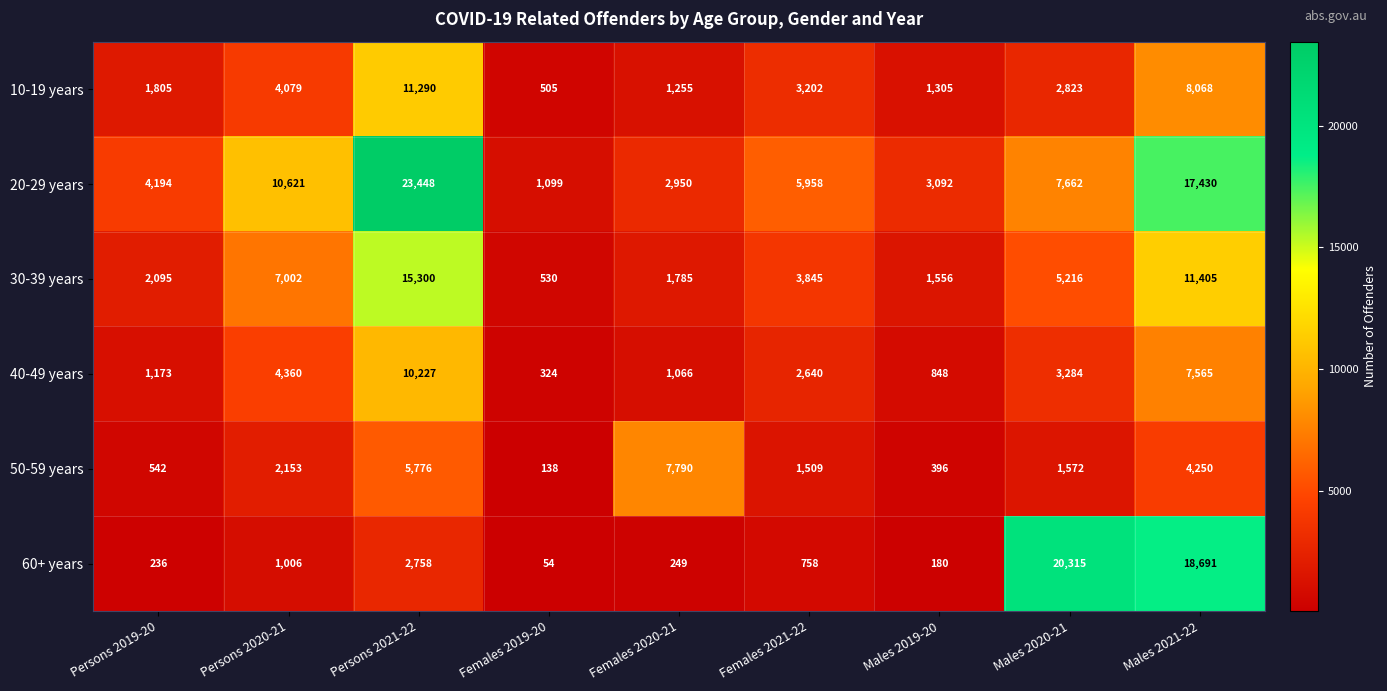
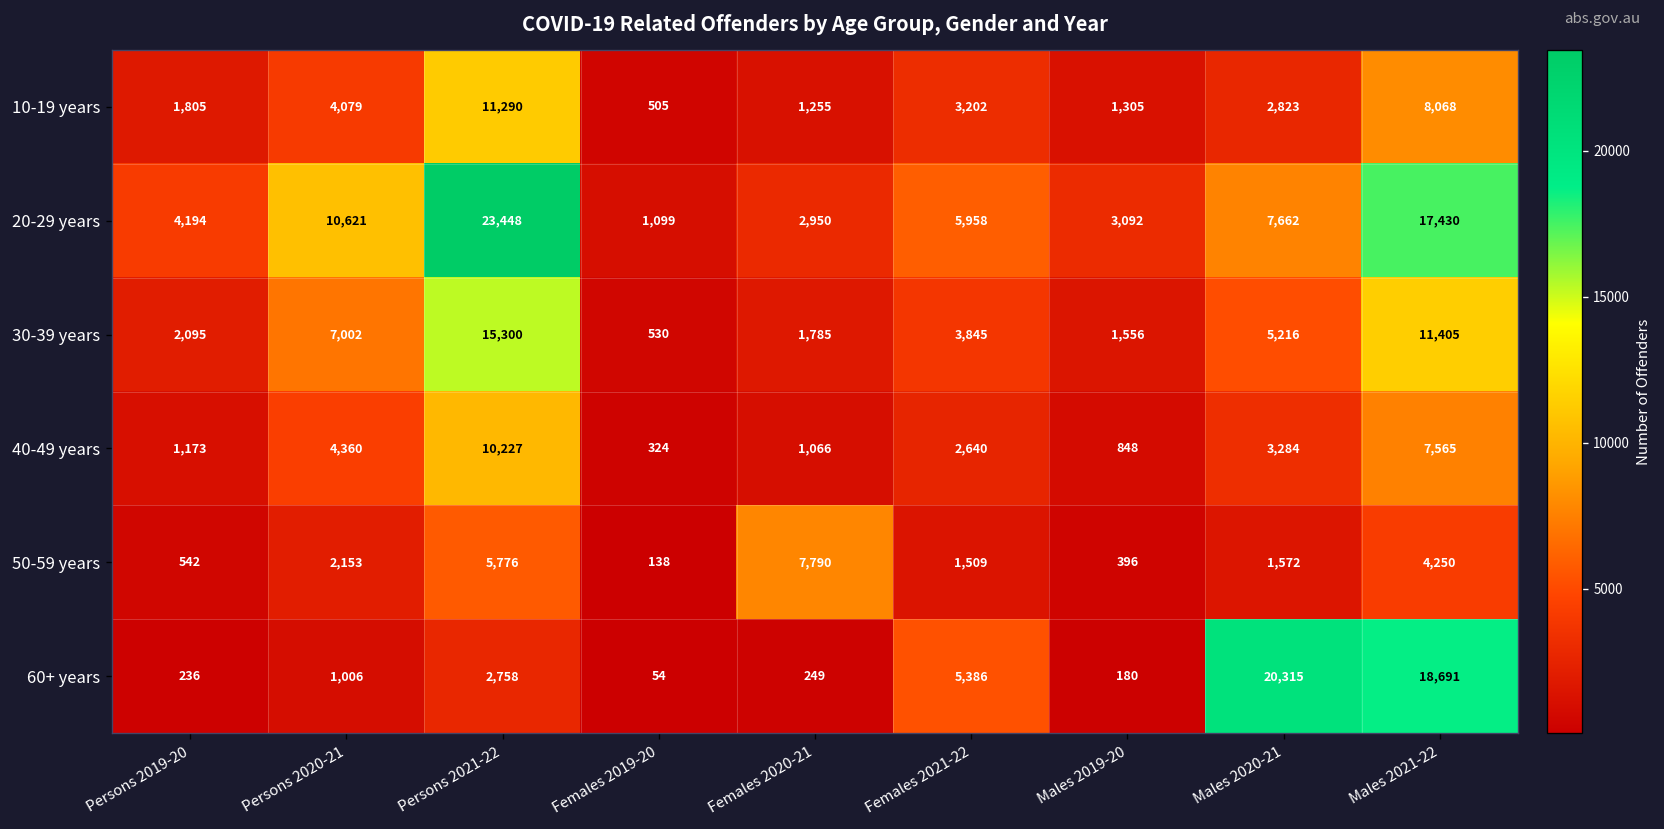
60+ years, Females 2021-22: 758 -> 5,386
